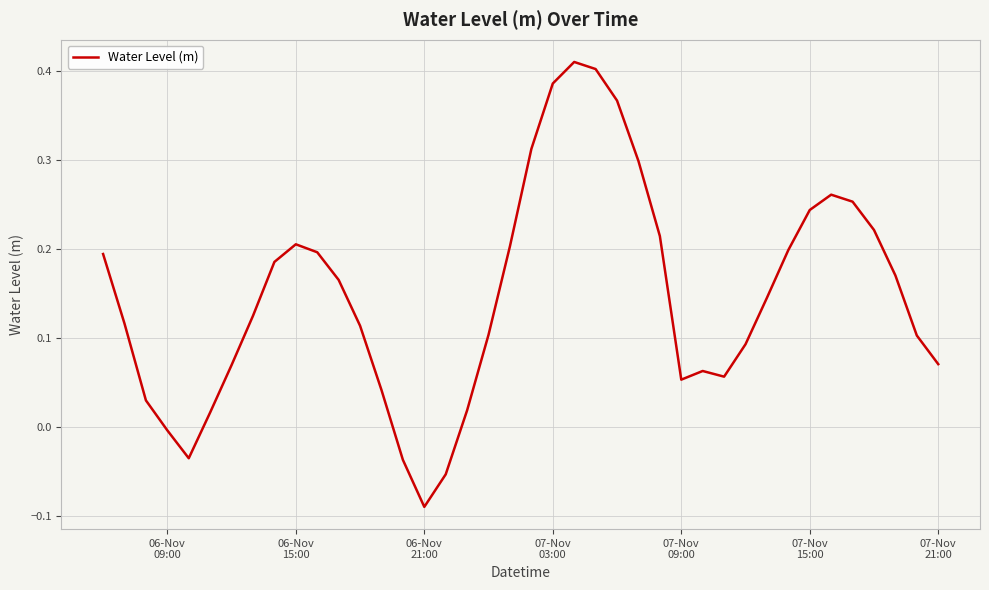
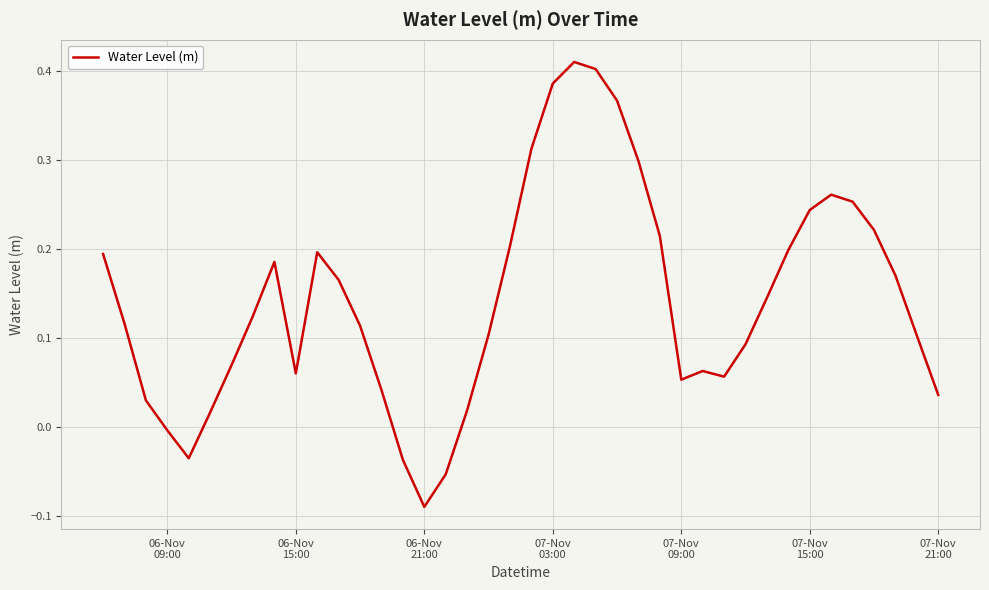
06-Nov 15:00: 0.21 -> 0.06
07-Nov 21:00: 0.07 -> 0.04
